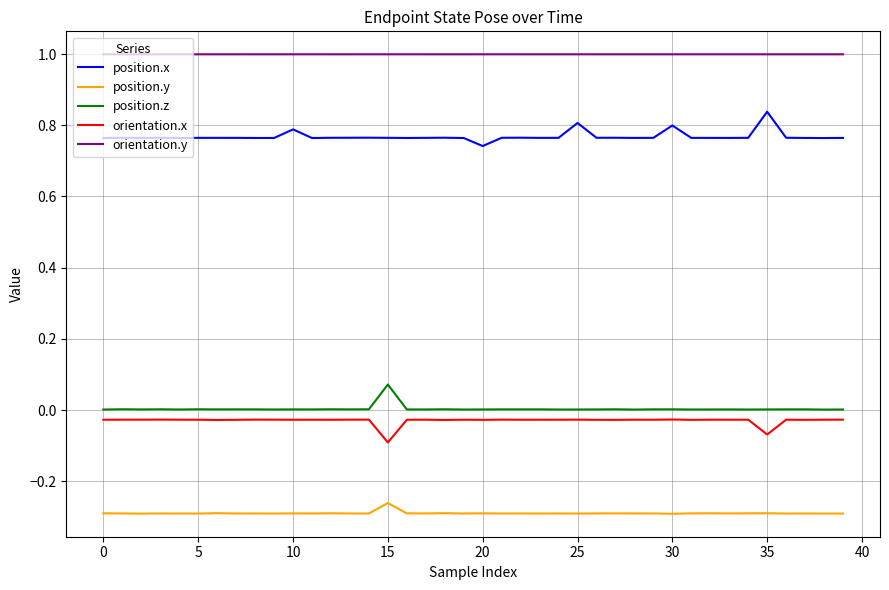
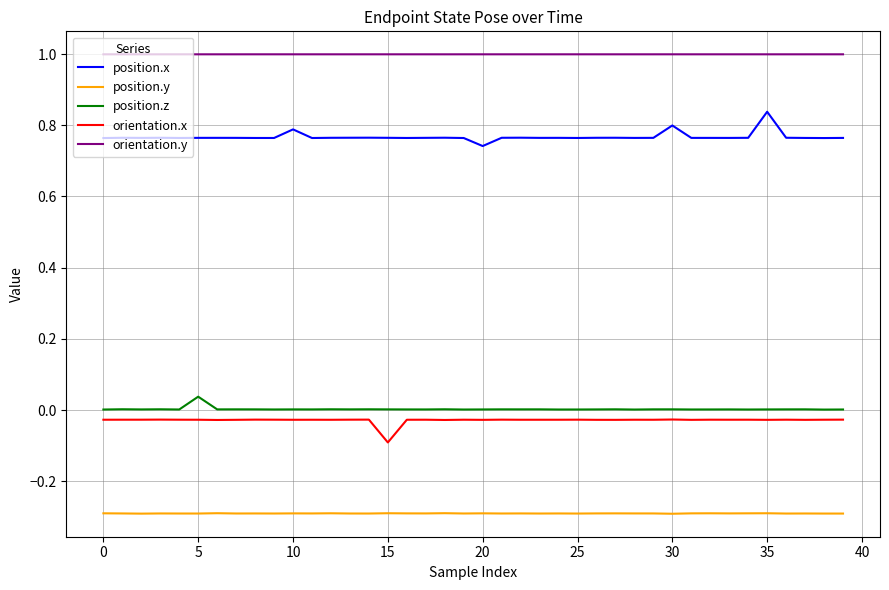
position.z, 5: 0.00 -> 0.04
position.y, 15: -0.26 -> -0.29
position.z, 15: 0.07 -> 0.00
position.x, 25: 0.81 -> 0.76
orientation.x, 35: -0.07 -> -0.03
